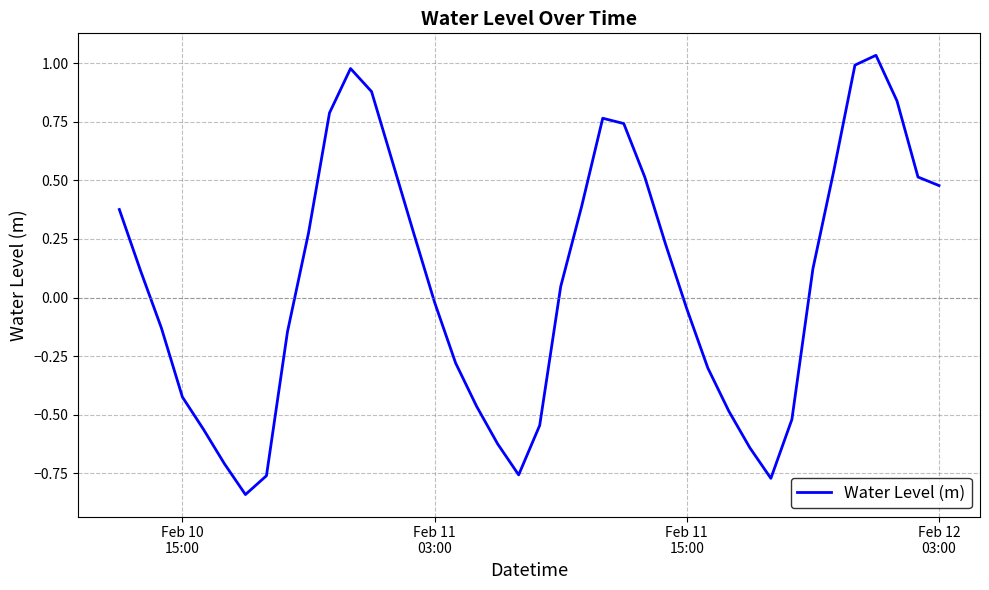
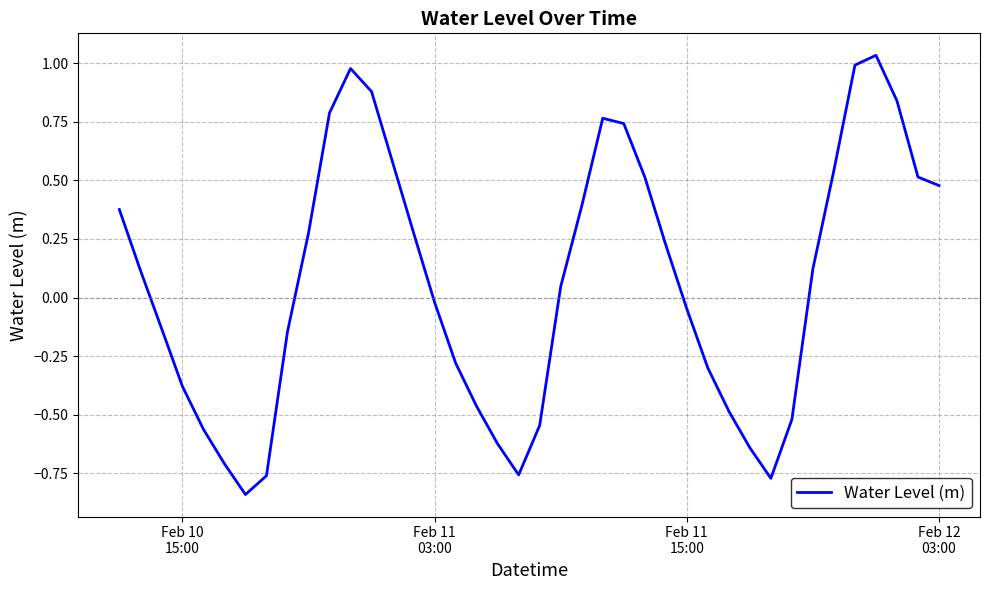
Feb 10 15:00: -0.42 -> -0.38
